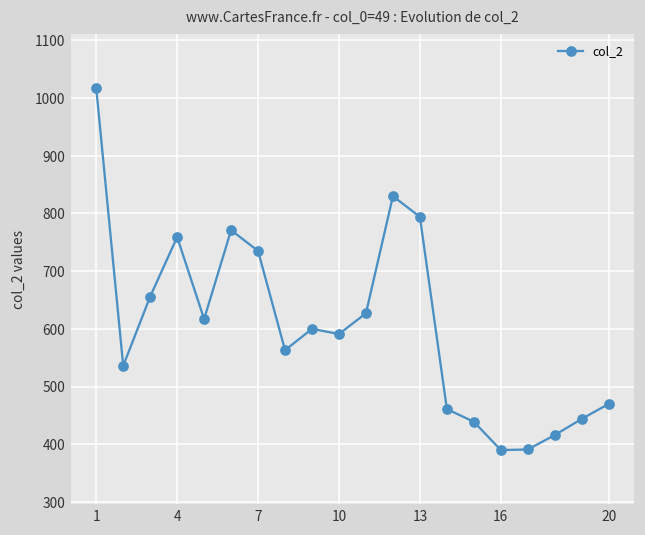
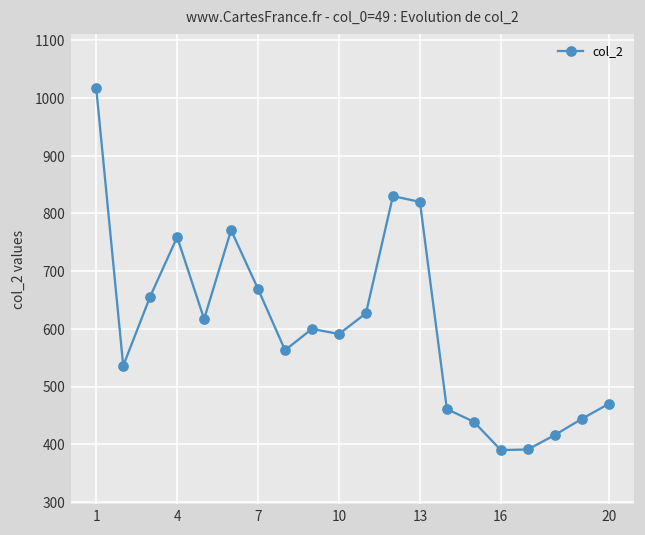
7: 740 -> 670
13: 790 -> 820
